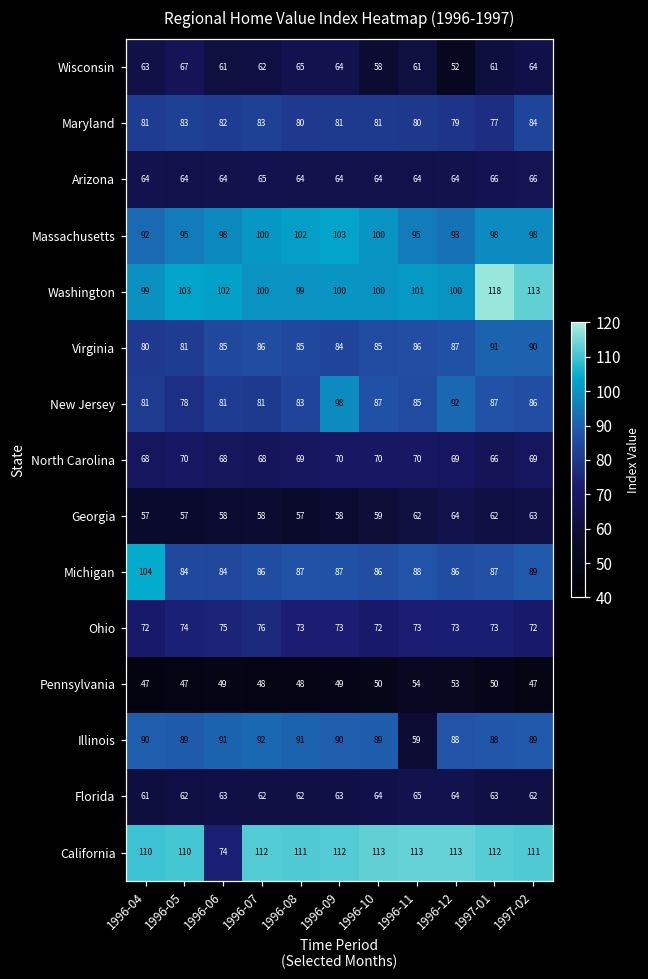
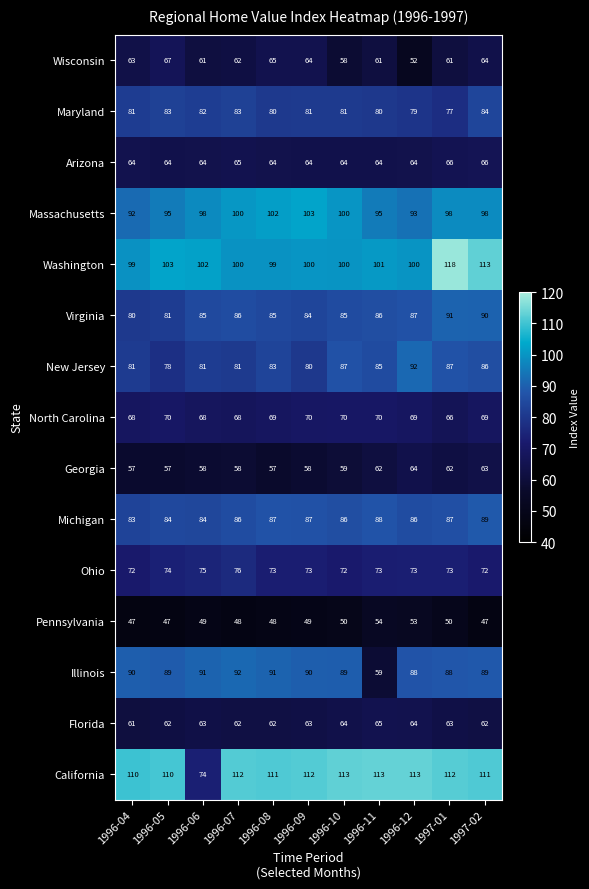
New Jersey, 1996-09: 98 -> 80
Michigan, 1996-04: 104 -> 83
